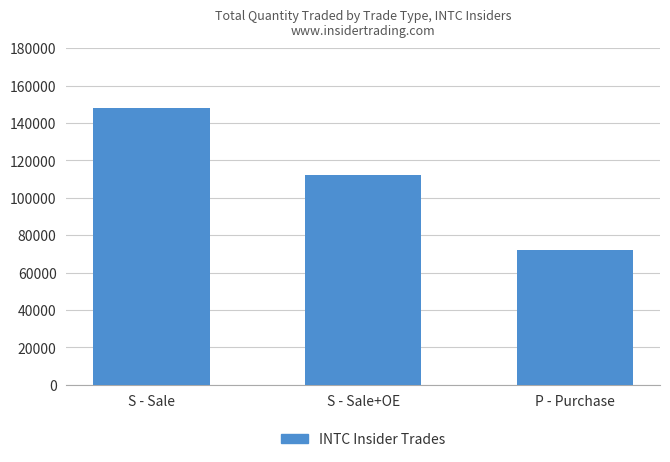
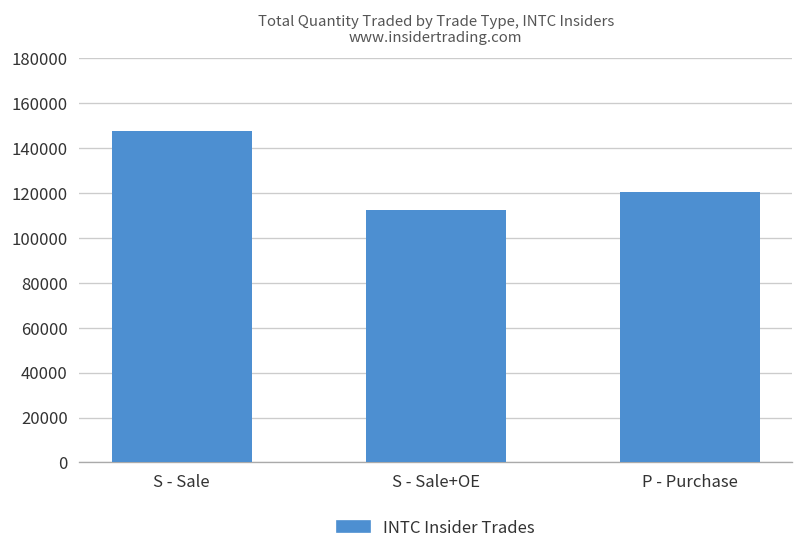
P - Purchase: 72000 -> 121000
